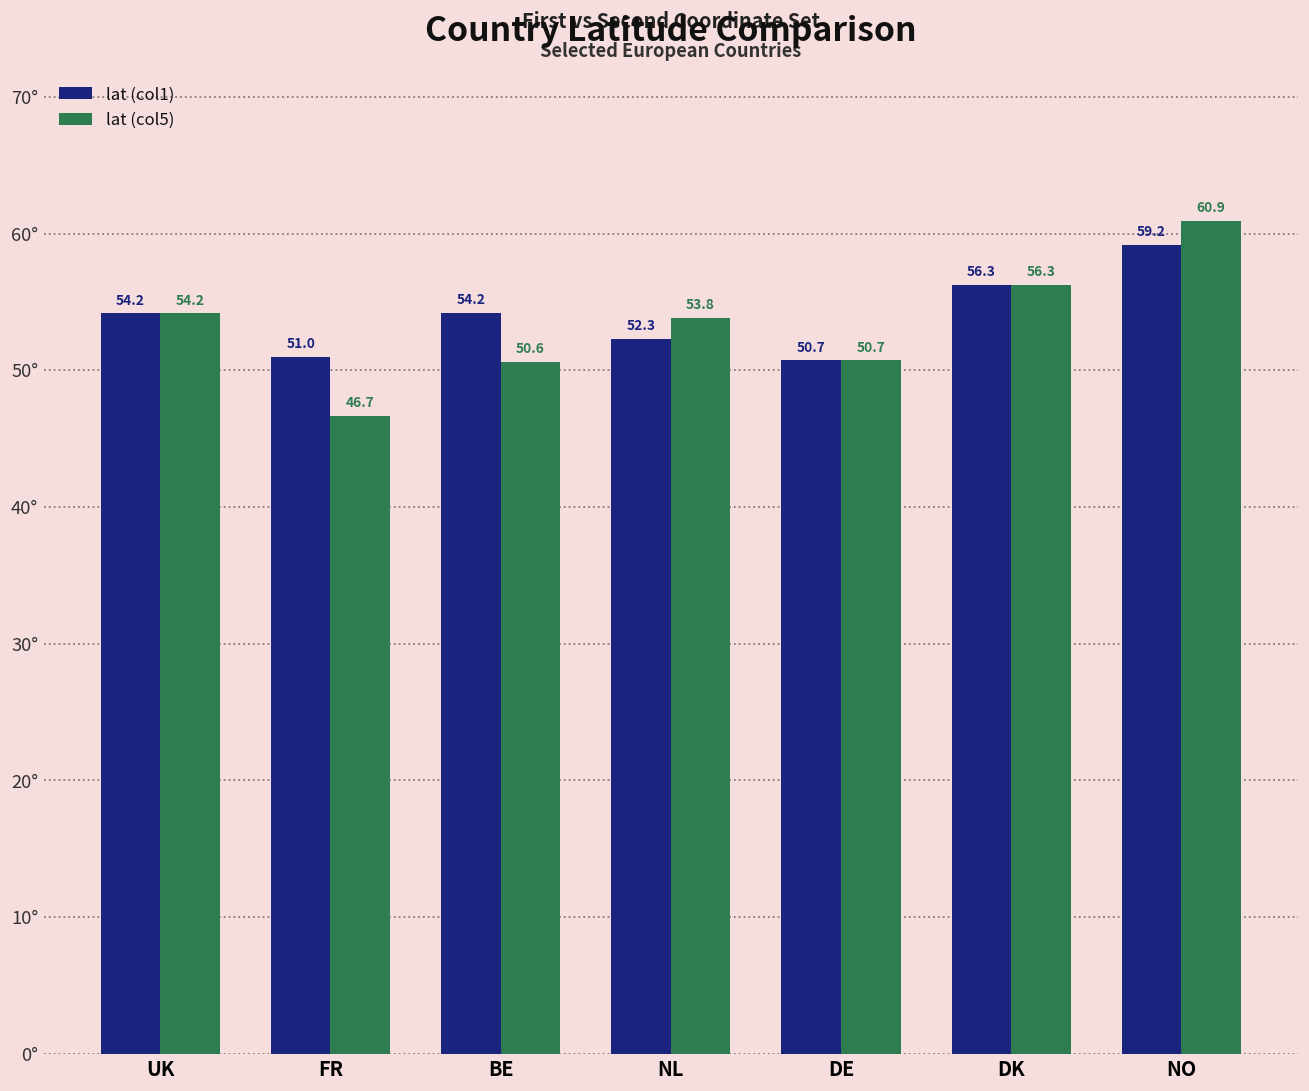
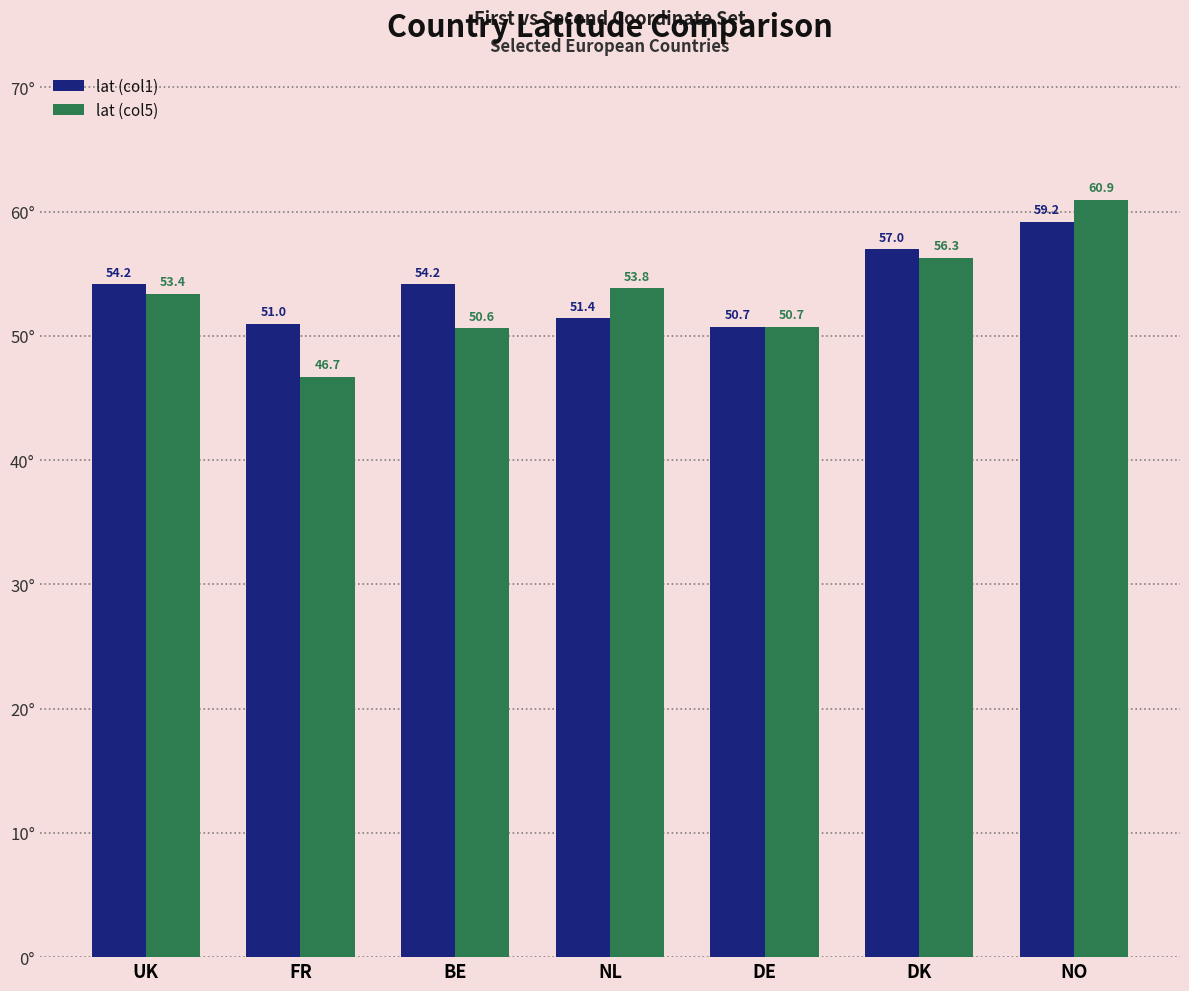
lat (col5), UK: 54.2 -> 53.4
lat (col1), NL: 52.3 -> 51.4
lat (col1), DK: 56.3 -> 57.0
